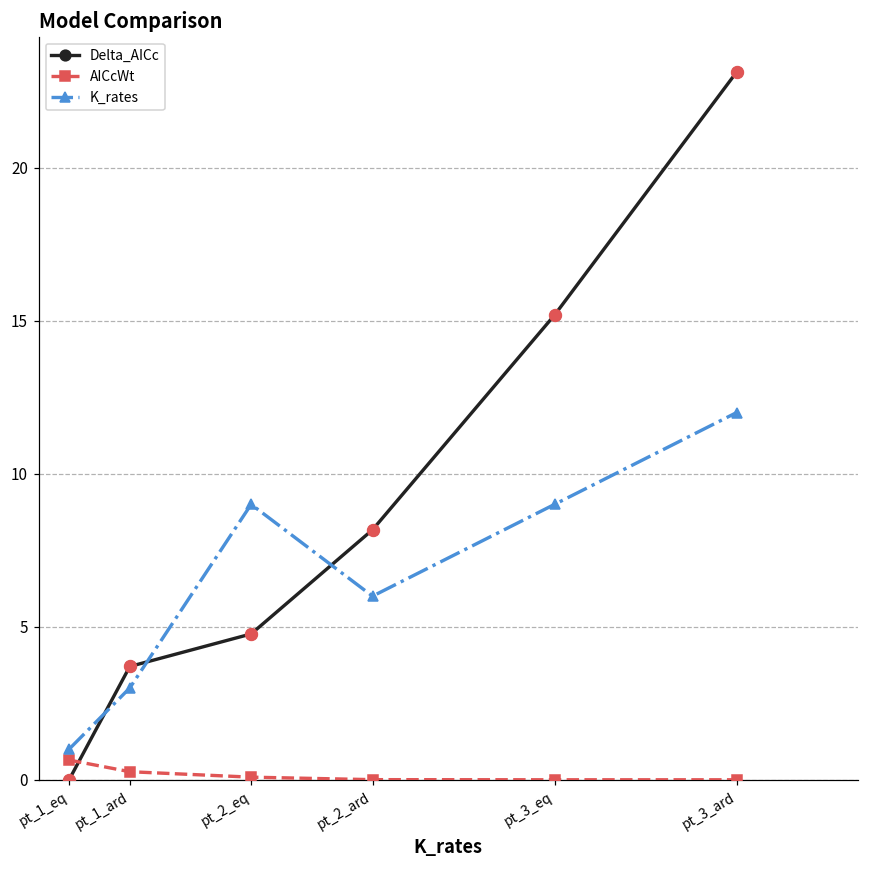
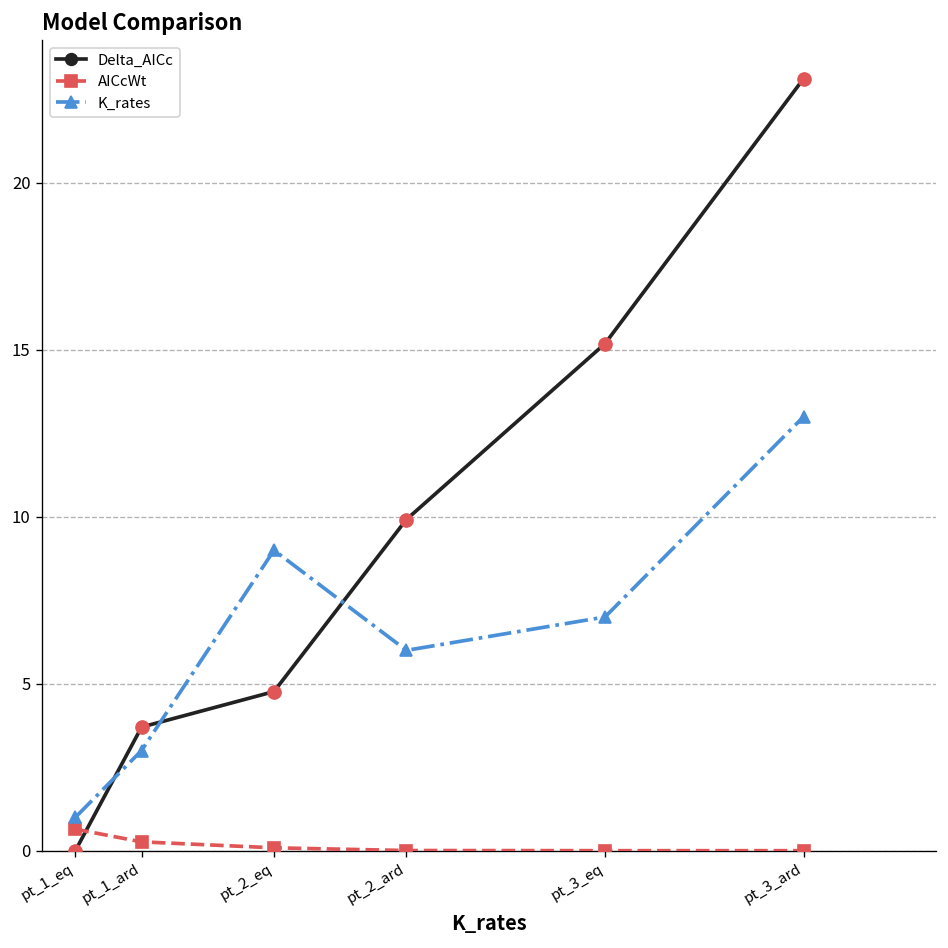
Delta_AICc, pt_2_ard: 8.2 -> 9.9
K_rates, pt_3_eq: 9 -> 7
K_rates, pt_3_ard: 12 -> 13
